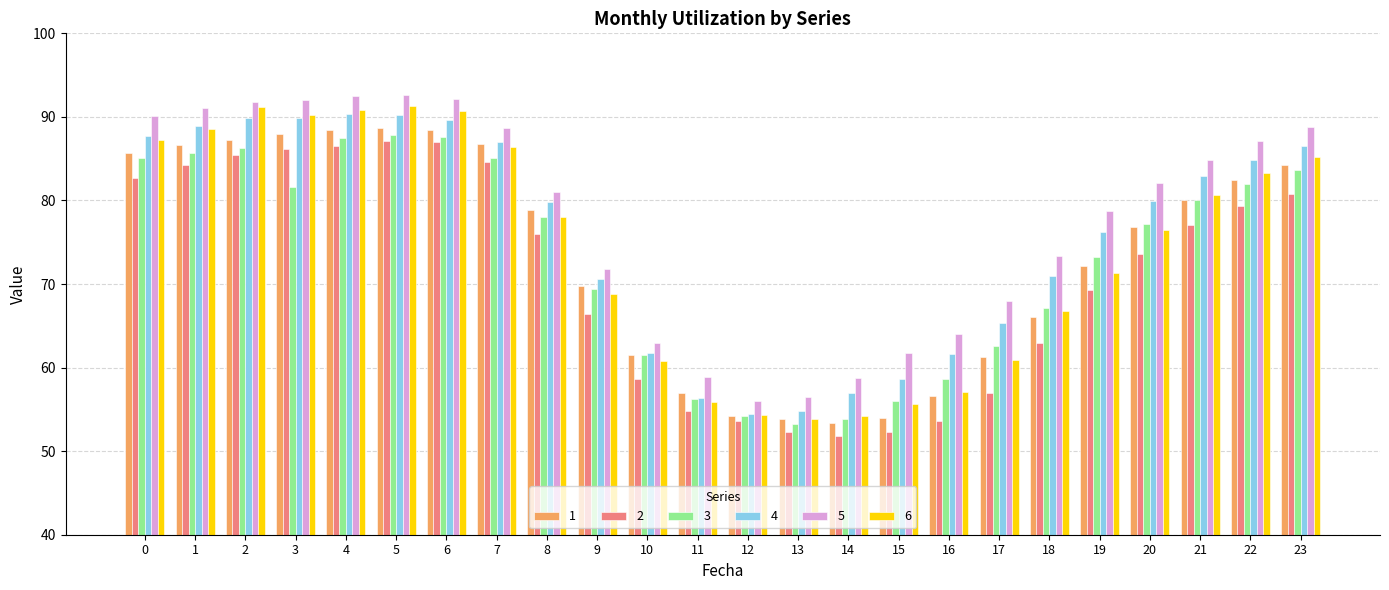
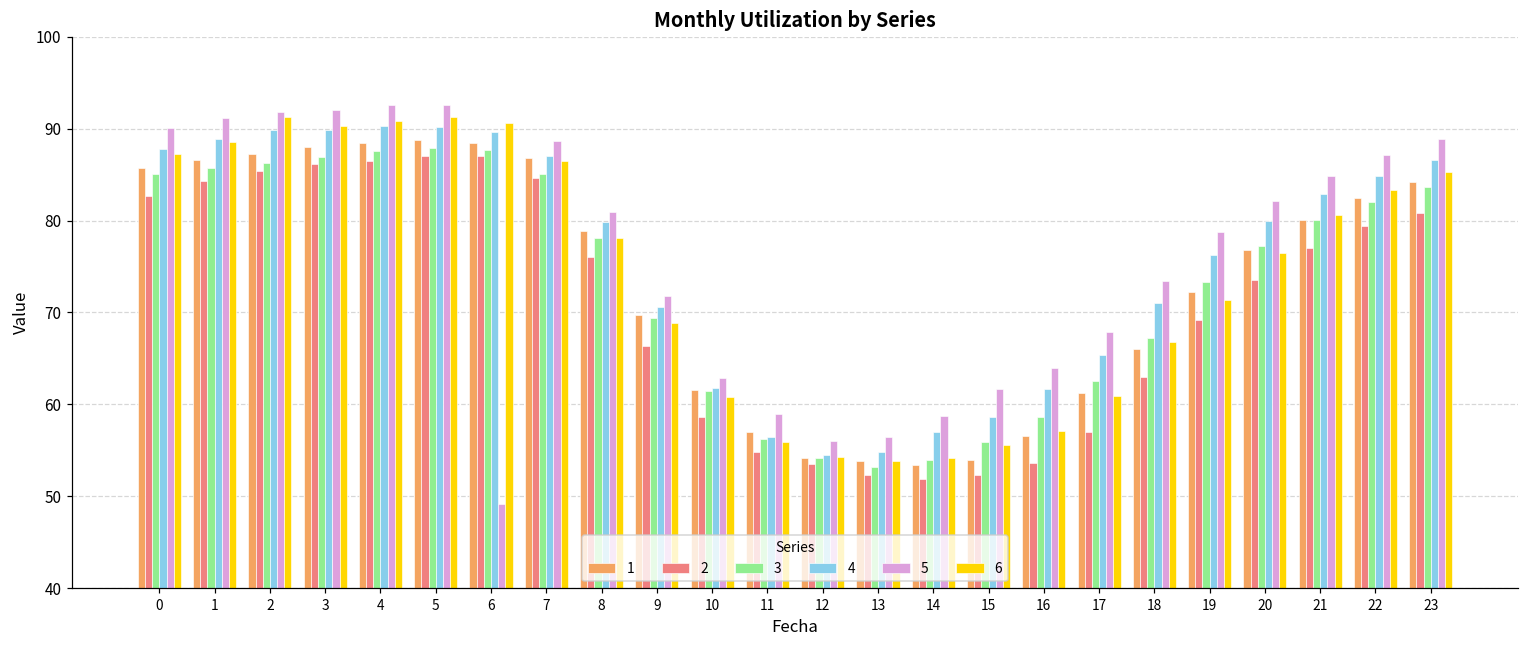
3, 3: 82 -> 87
5, 6: 92 -> 49
